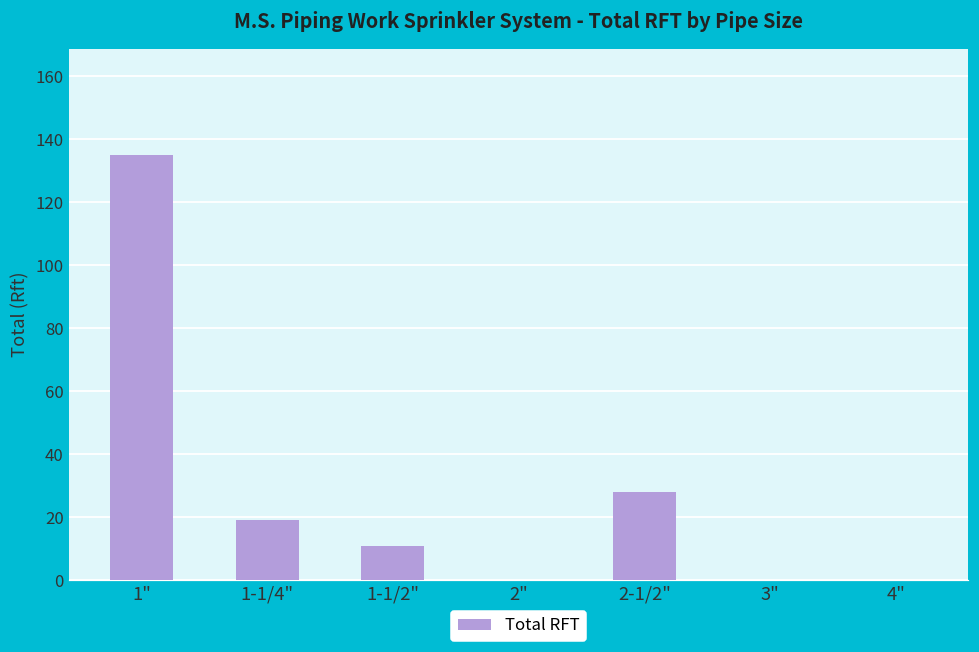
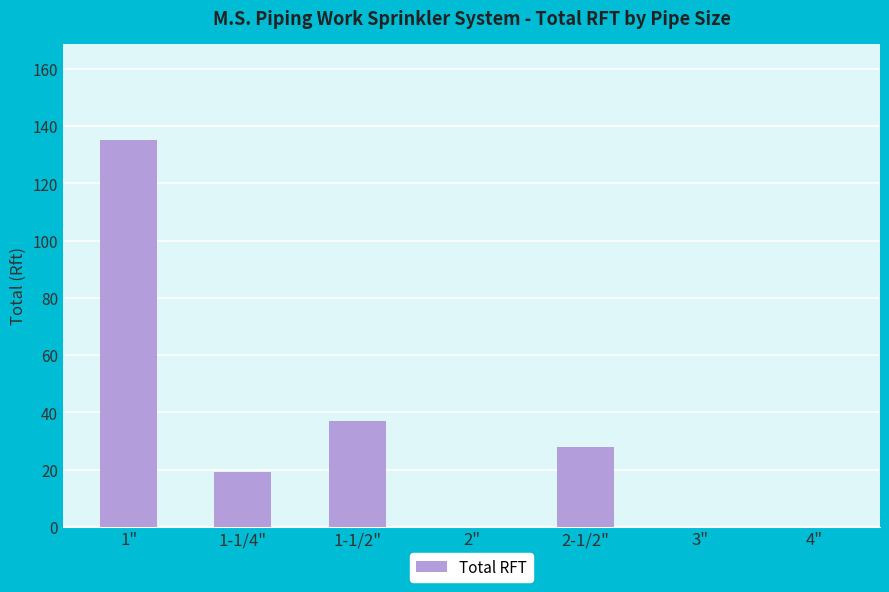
1-1/2": 11 -> 37
